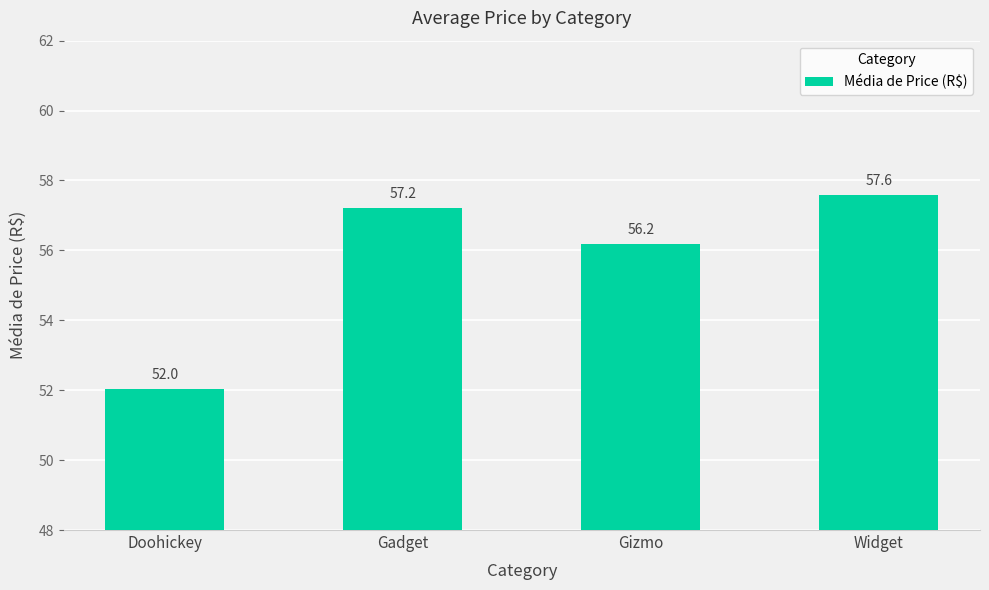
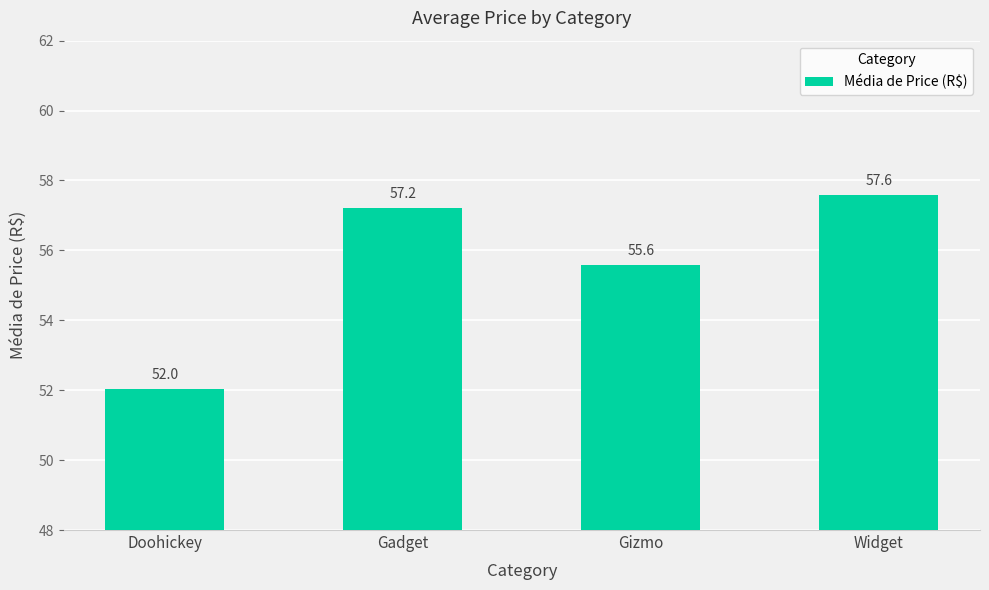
Gizmo: 56.2 -> 55.6
